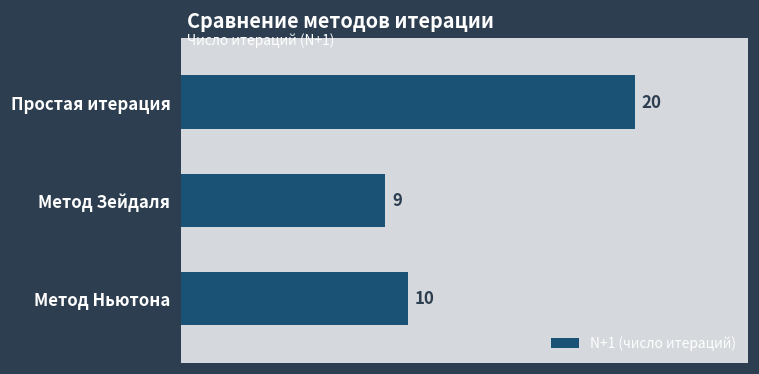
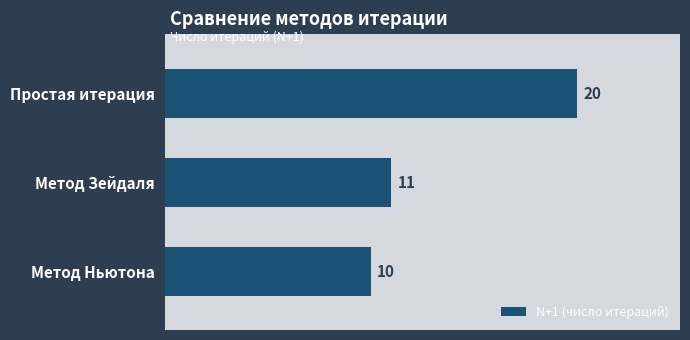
Метод Зейдаля: 9 -> 11
